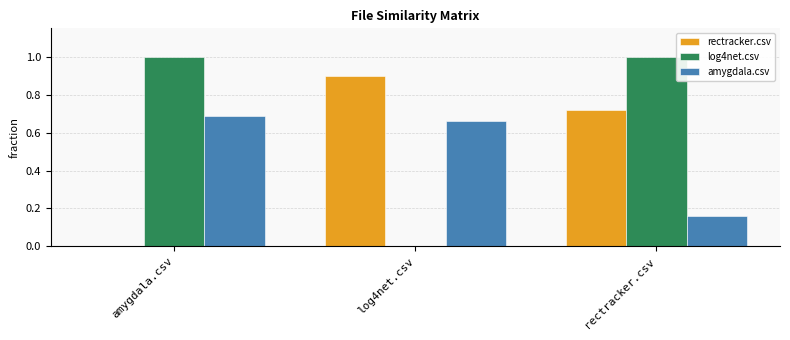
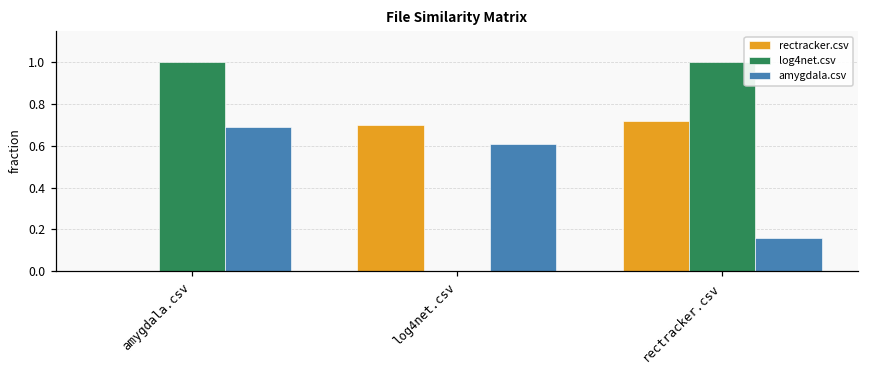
rectracker.csv, log4net.csv: 0.9 -> 0.7
amygdala.csv, log4net.csv: 0.66 -> 0.61
